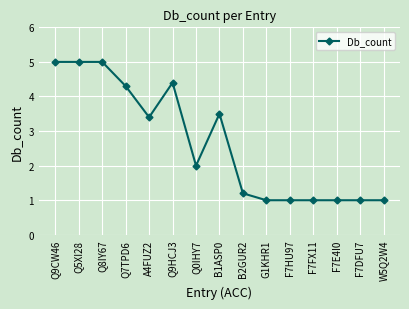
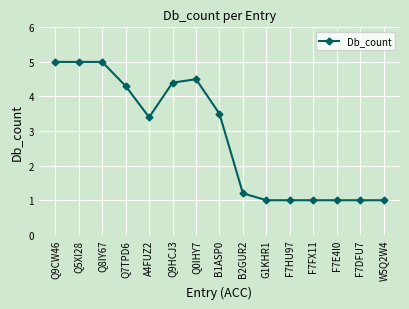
Q0IHY7: 2.0 -> 4.5
